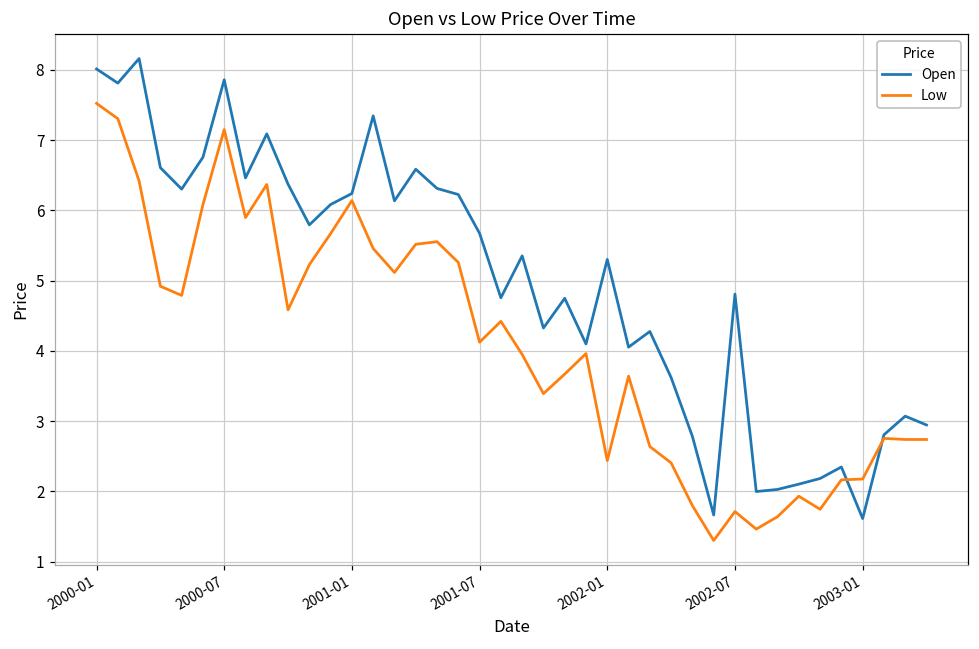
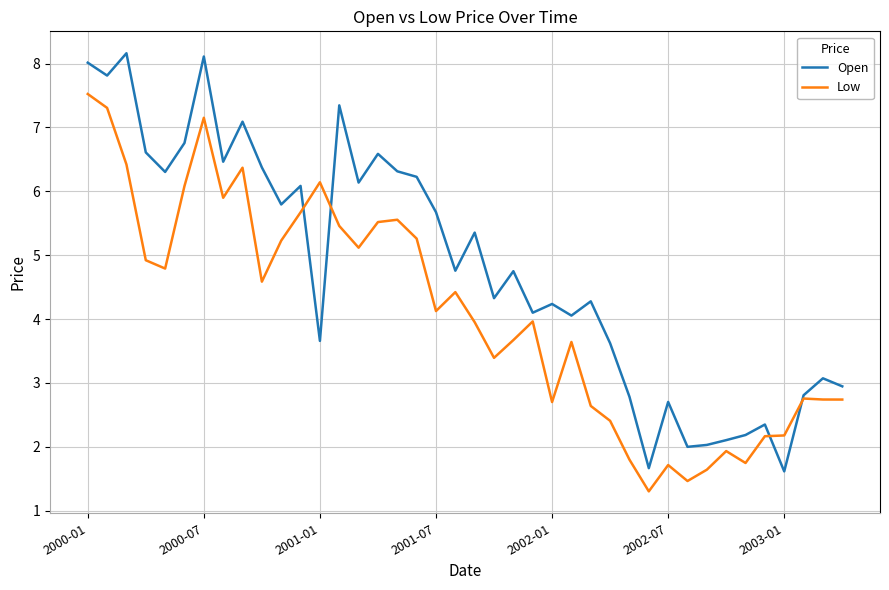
Open, 2000-07: 7.9 -> 8.1
Open, 2001-01: 6.2 -> 3.7
Open, 2002-01: 5.3 -> 4.2
Low, 2002-01: 2.4 -> 2.7
Open, 2002-07: 4.8 -> 2.7
